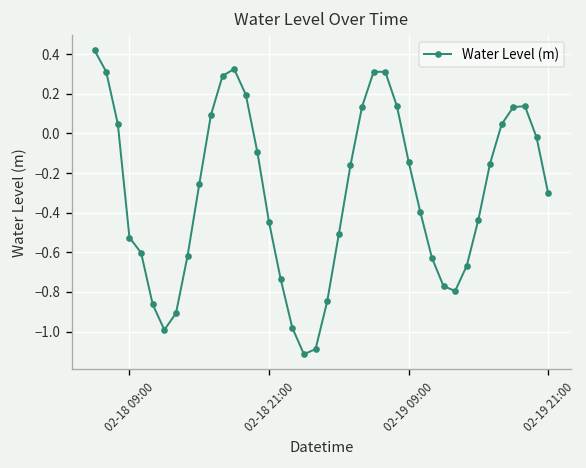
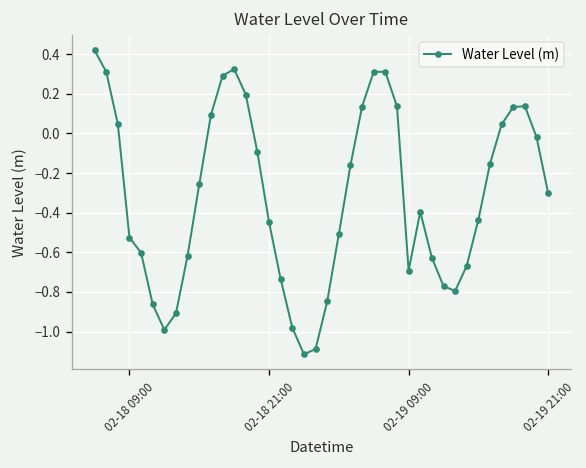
02-19 09:00: -0.14 -> -0.69
